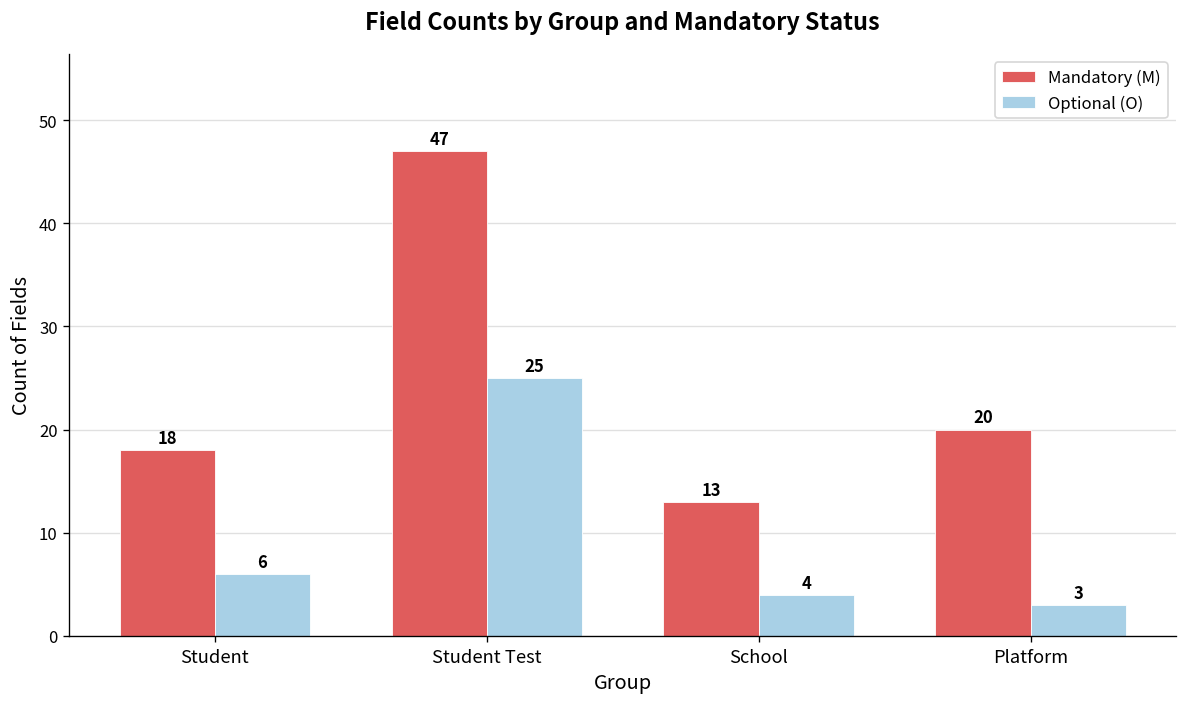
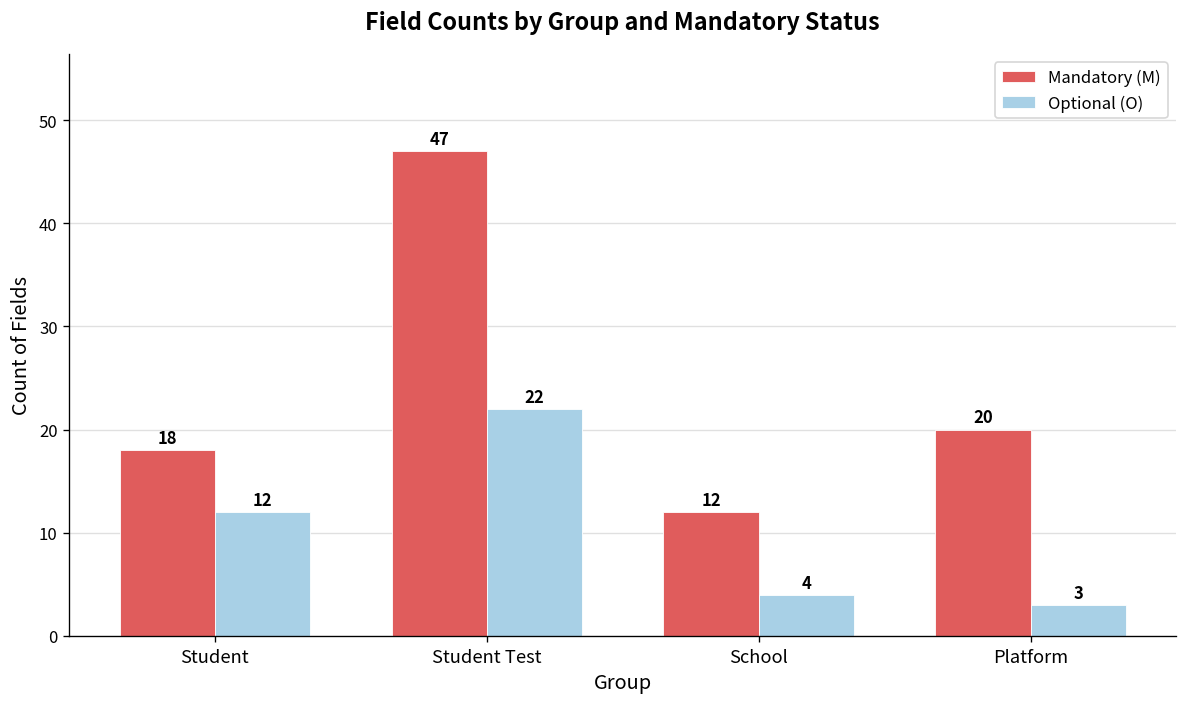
Optional (O), Student: 6 -> 12
Optional (O), Student Test: 25 -> 22
Mandatory (M), School: 13 -> 12
